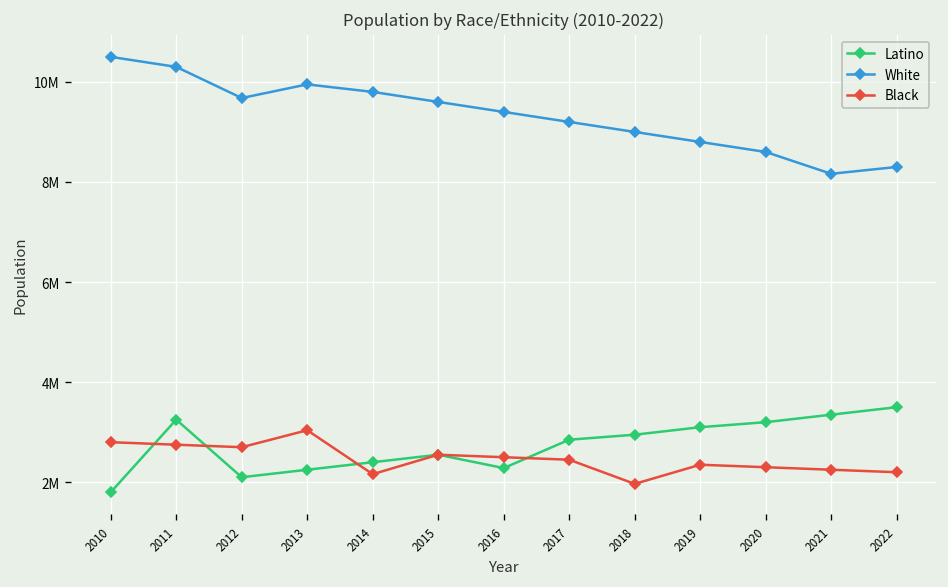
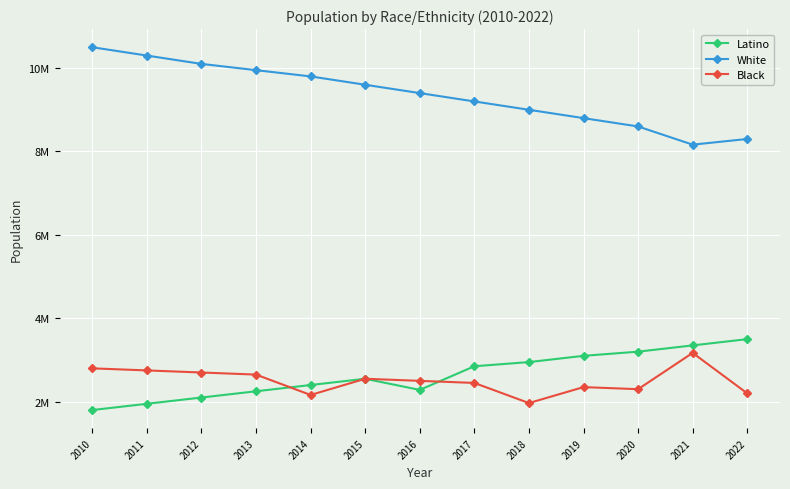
Latino, 2011: 3300000 -> 2000000
White, 2012: 9700000 -> 10100000
Black, 2013: 3000000 -> 2700000
Black, 2021: 2300000 -> 3200000
